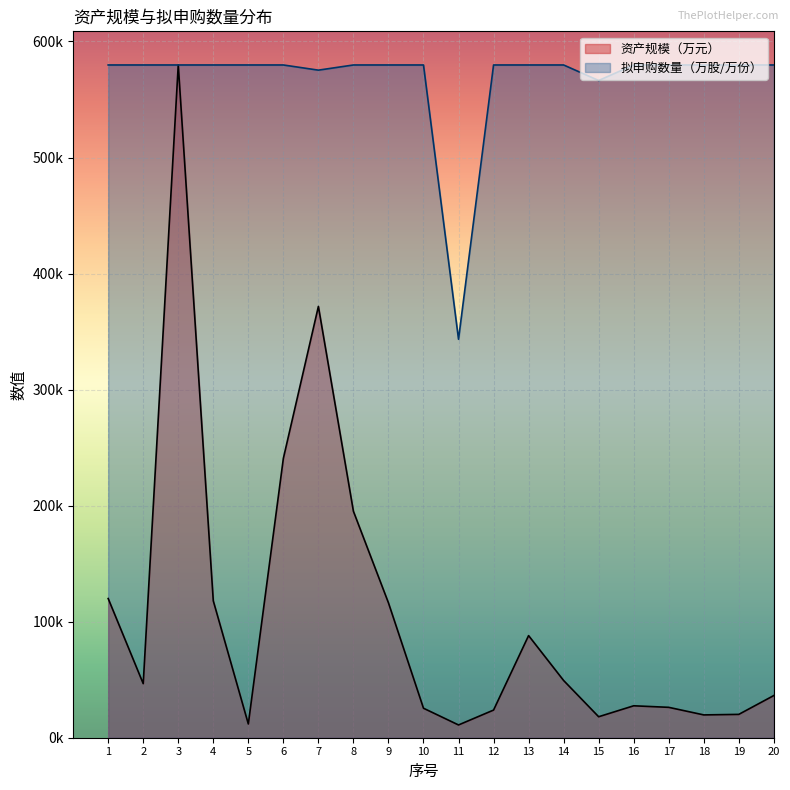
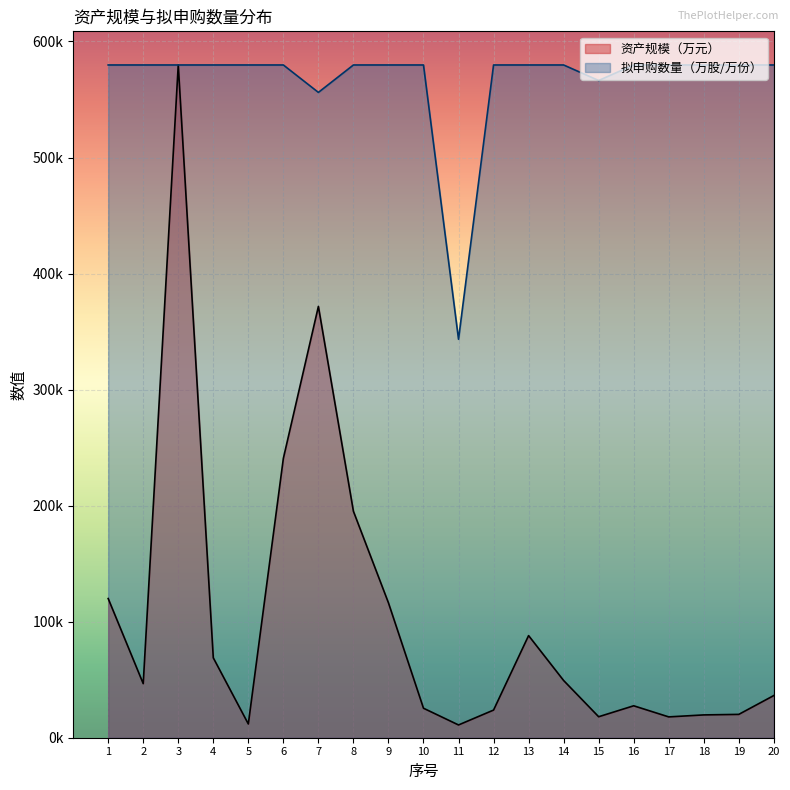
资产规模（万元）, 4: 118000 -> 69000
拟申购数量（万股/万份）, 7: 575000 -> 556000
资产规模（万元）, 17: 26000 -> 18000
